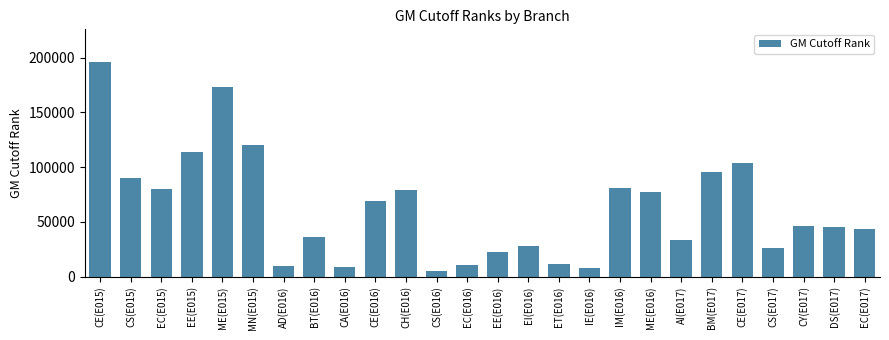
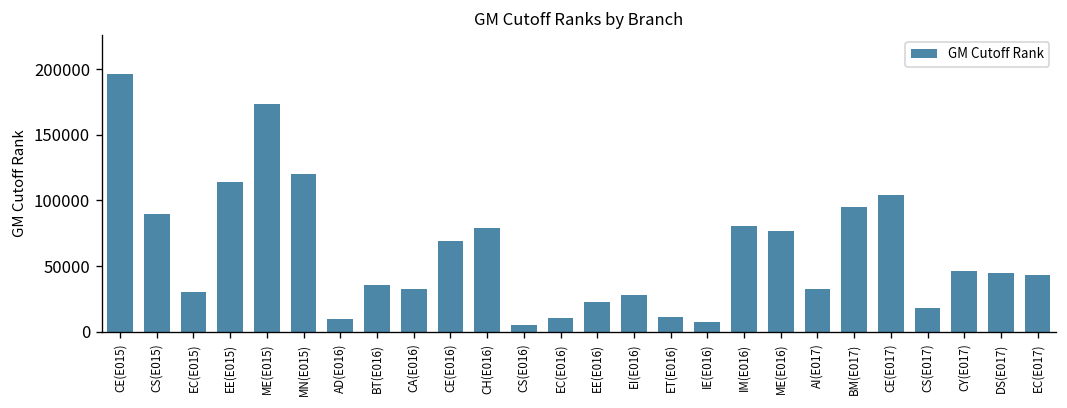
EC(E015): 80000 -> 31000
CA(E016): 8000 -> 33000
CS(E017): 26000 -> 19000
